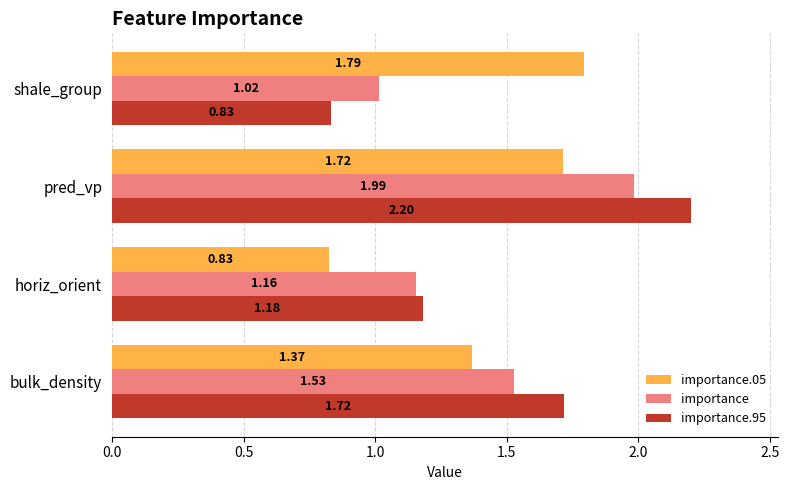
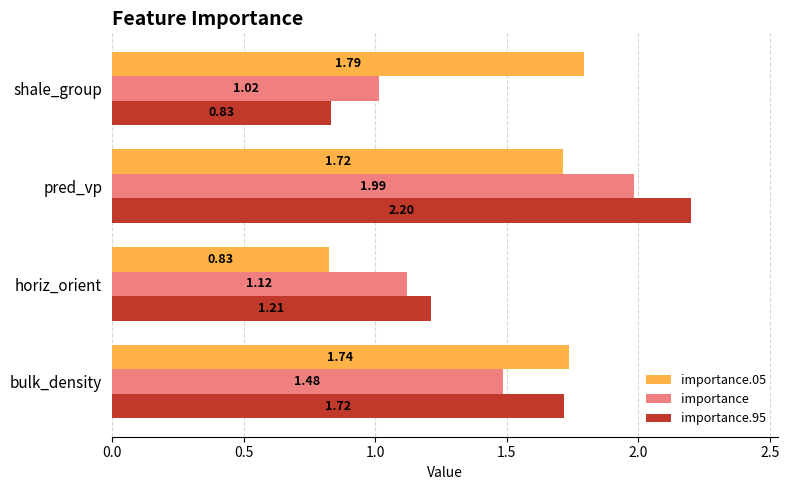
importance, horiz_orient: 1.16 -> 1.12
importance.95, horiz_orient: 1.18 -> 1.21
importance.05, bulk_density: 1.37 -> 1.74
importance, bulk_density: 1.53 -> 1.48
